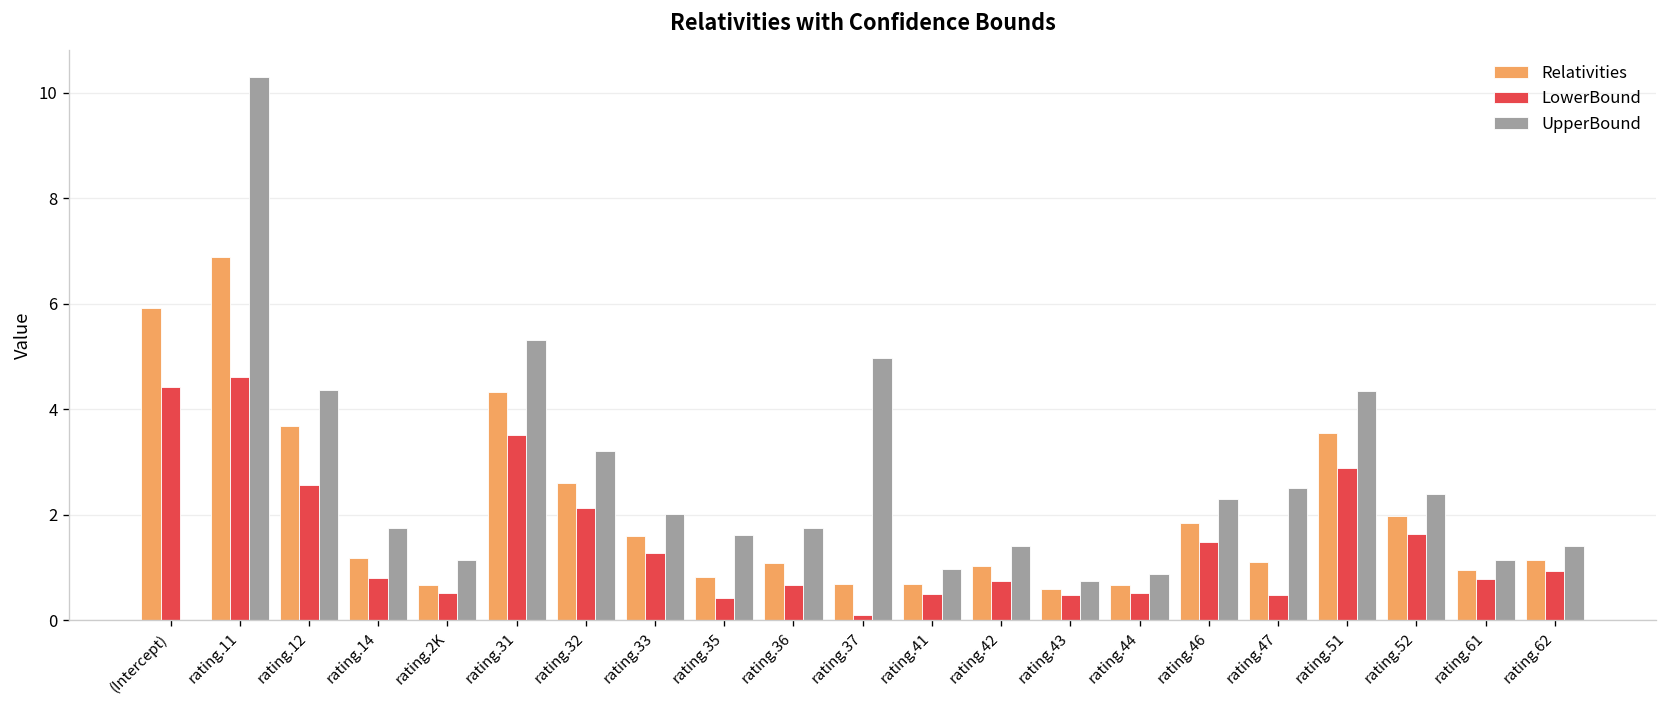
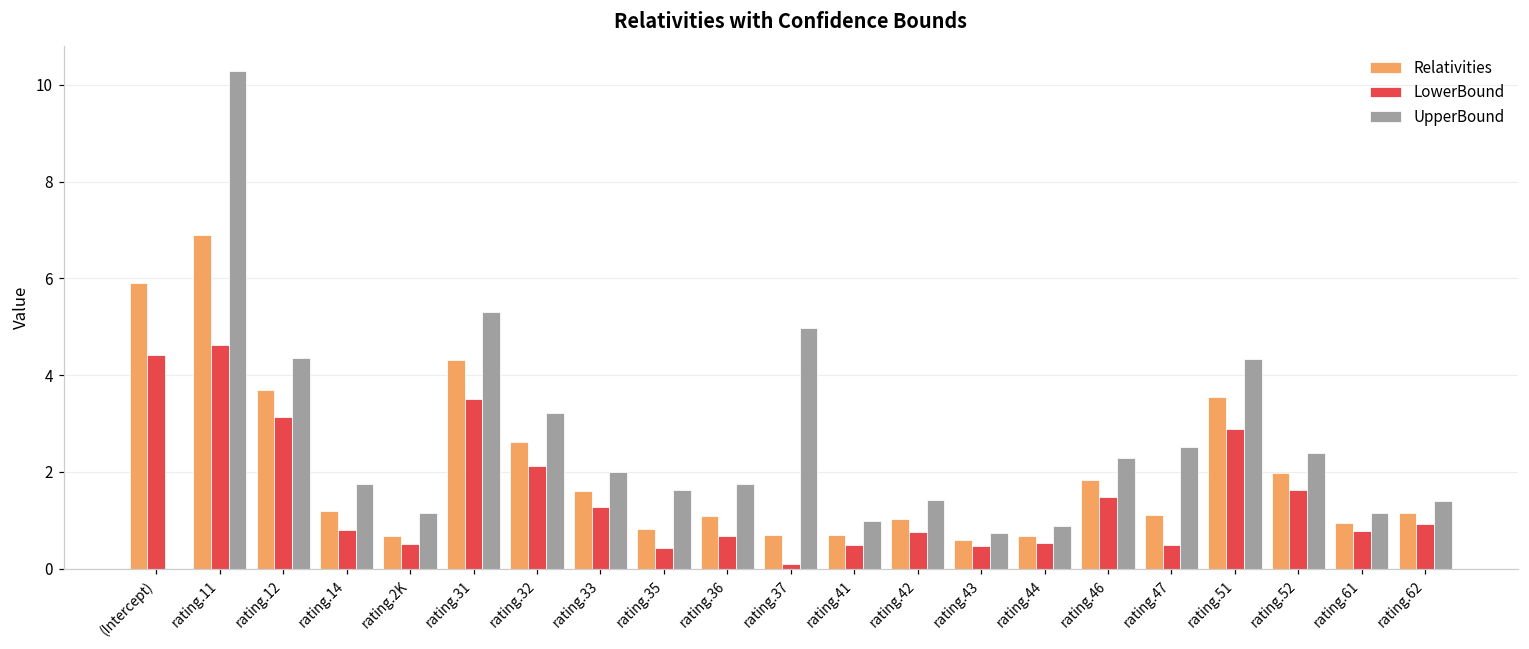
LowerBound, rating.12: 2.6 -> 3.1
